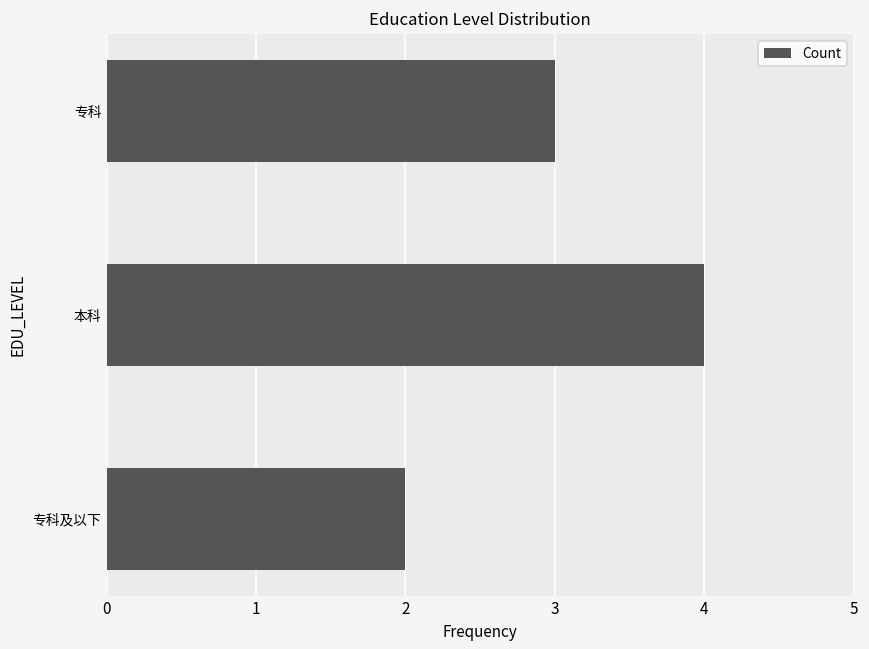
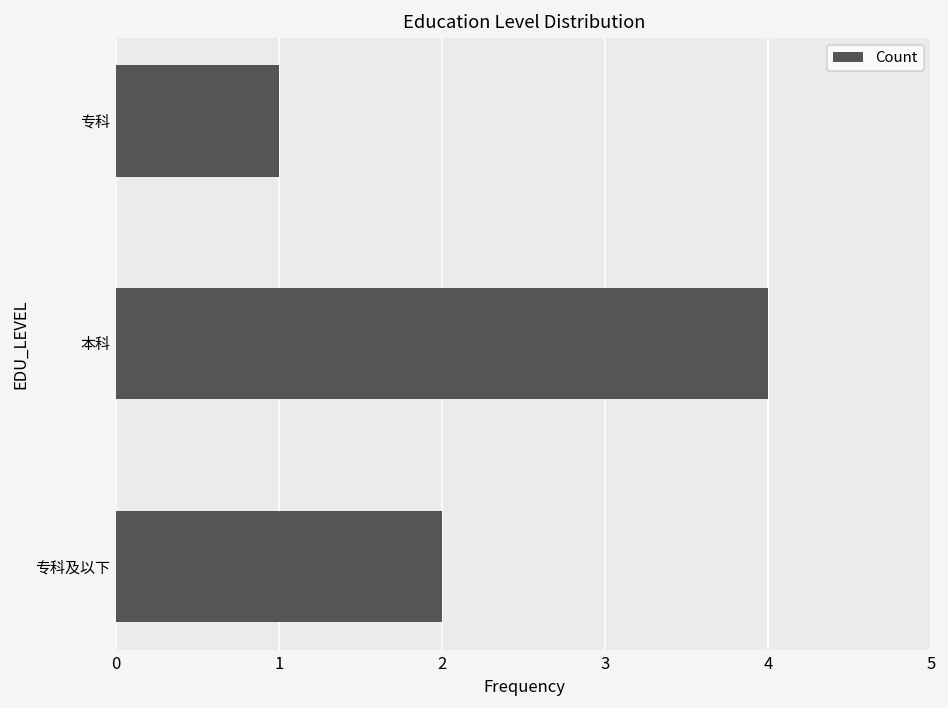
专科: 3 -> 1
